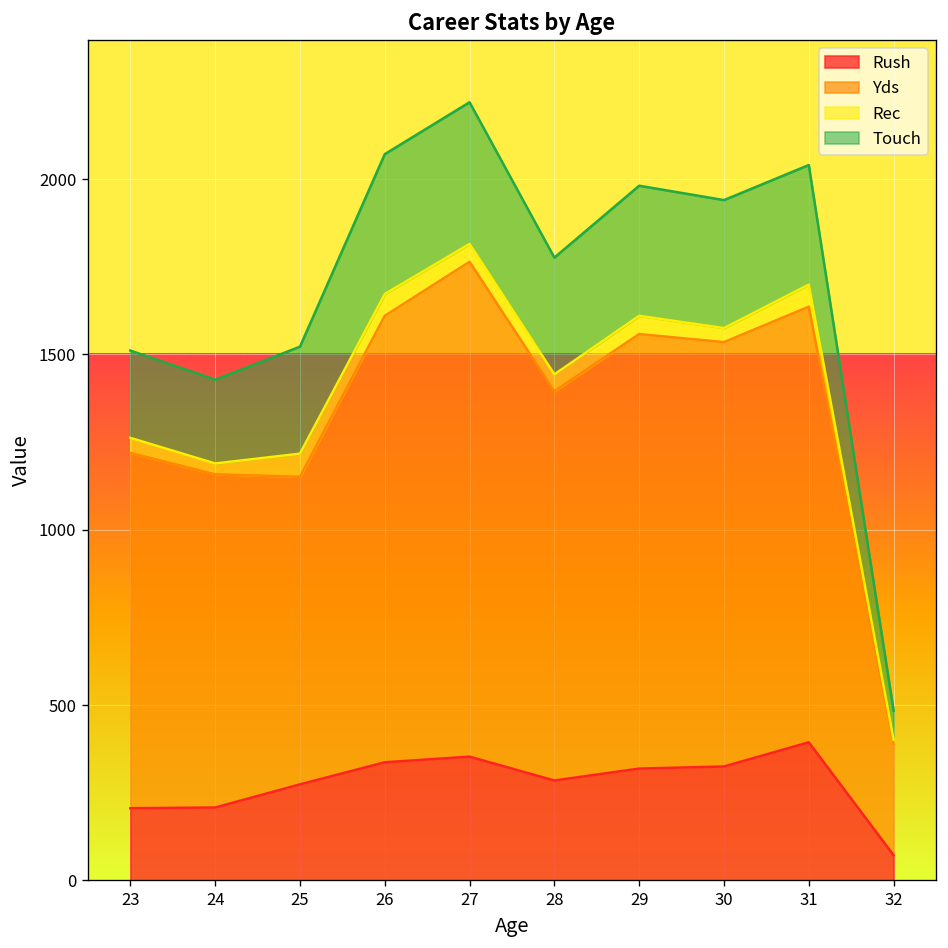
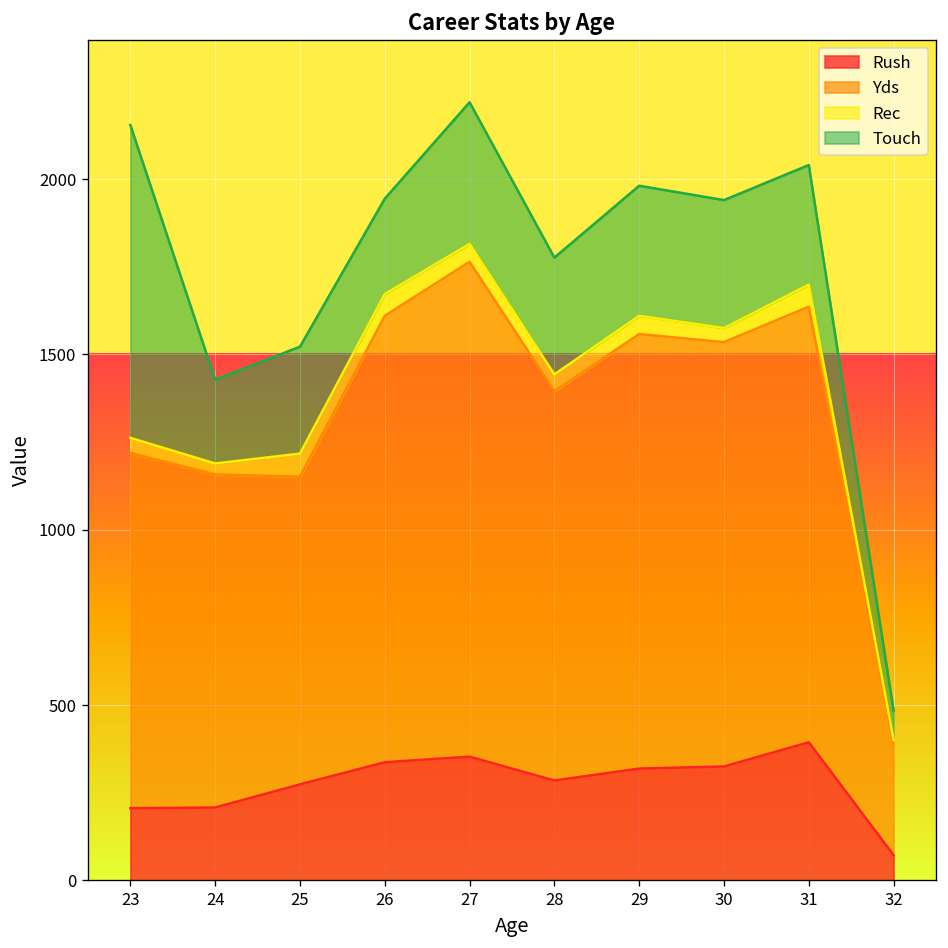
Touch, 23: 250 -> 890
Touch, 26: 400 -> 270
